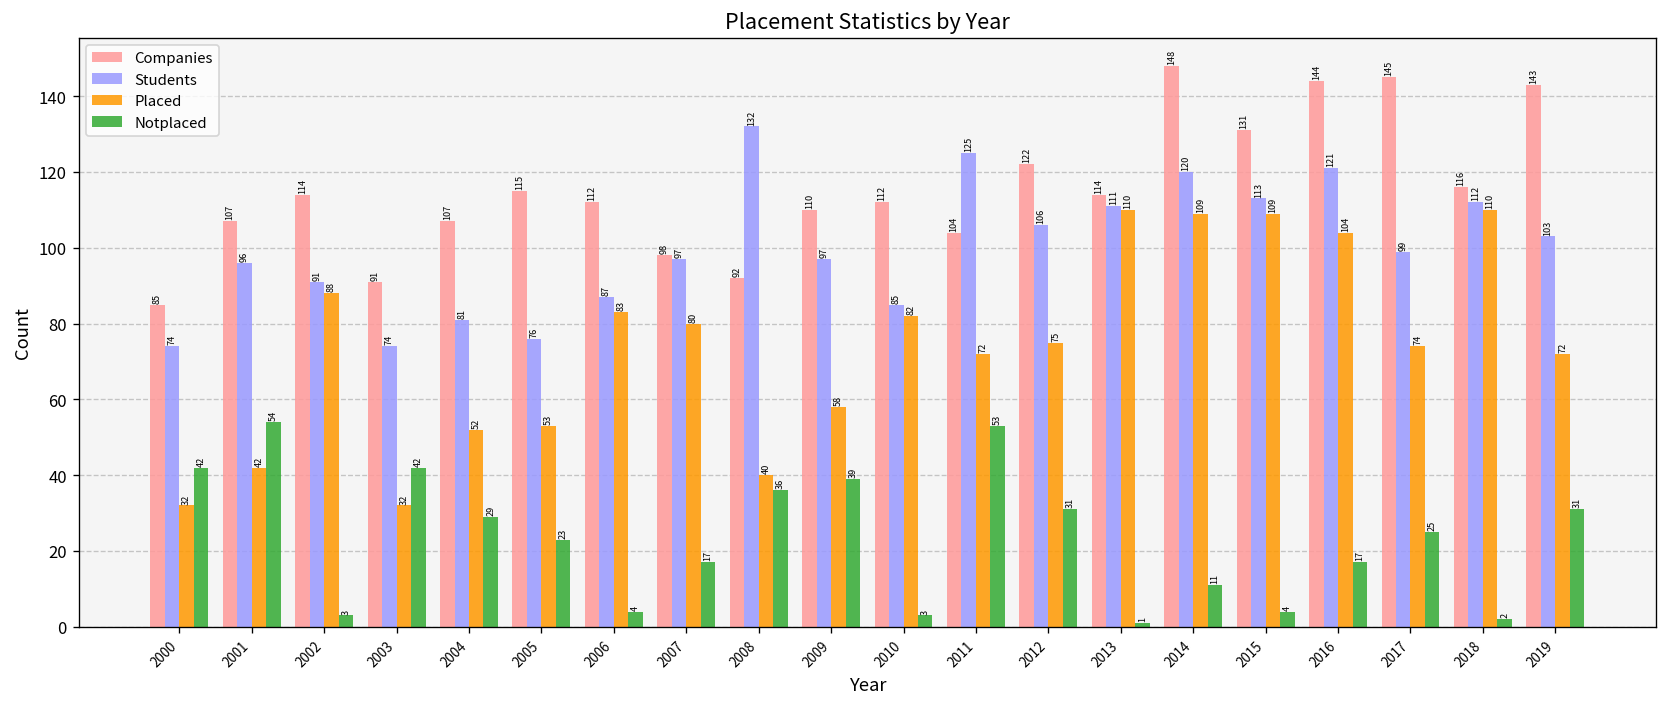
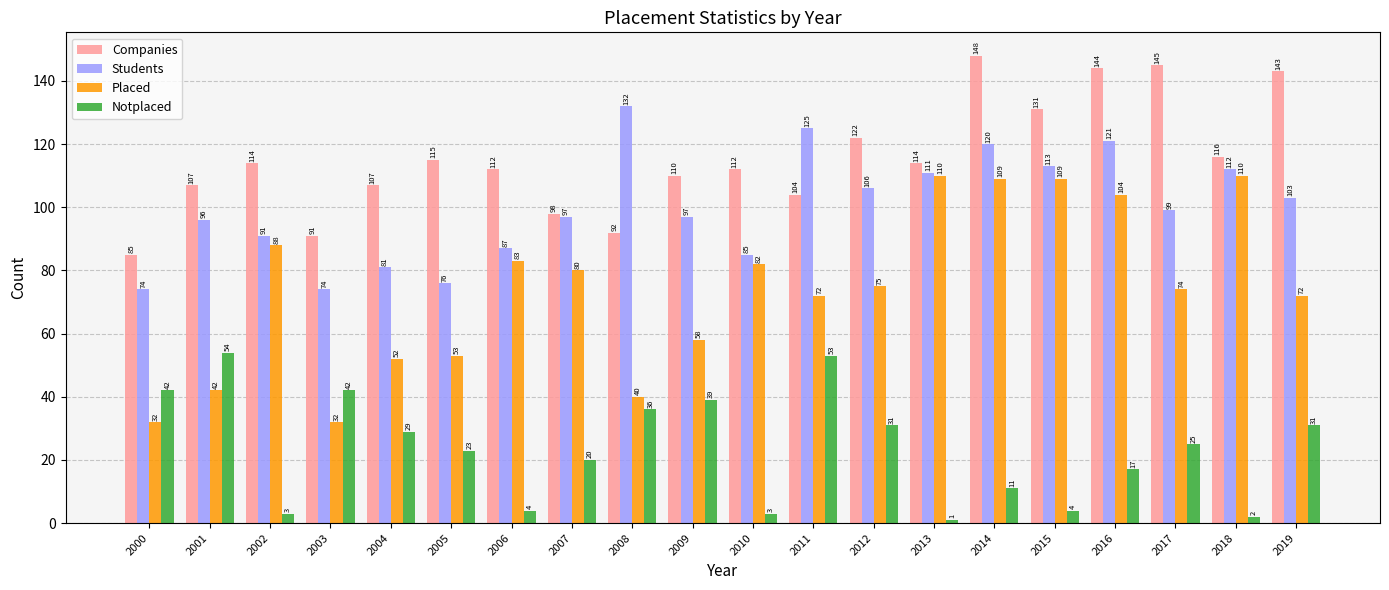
Notplaced, 2007: 17 -> 20
